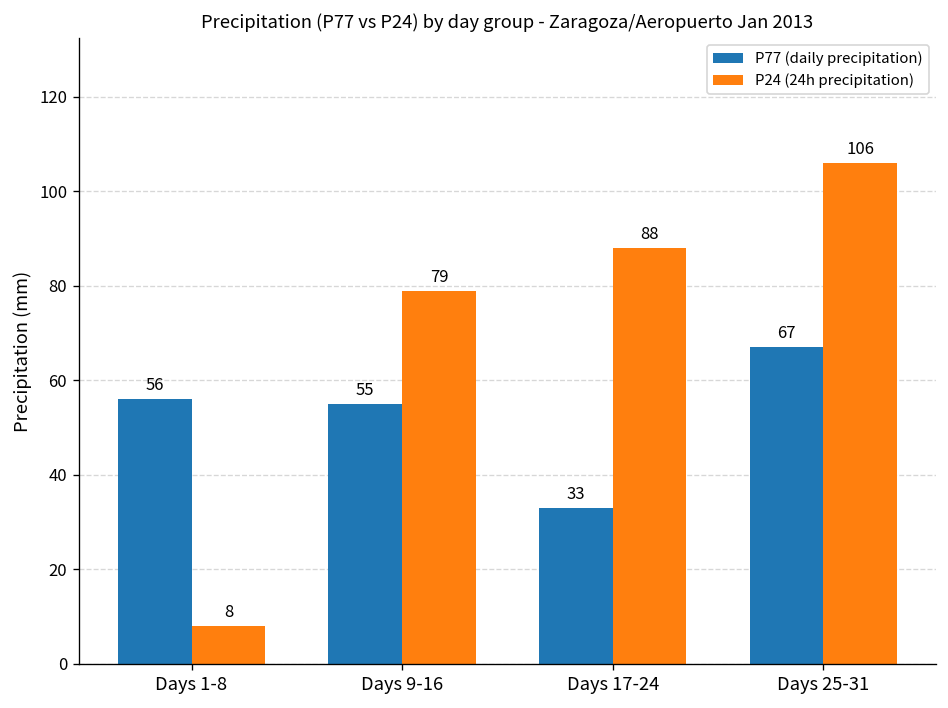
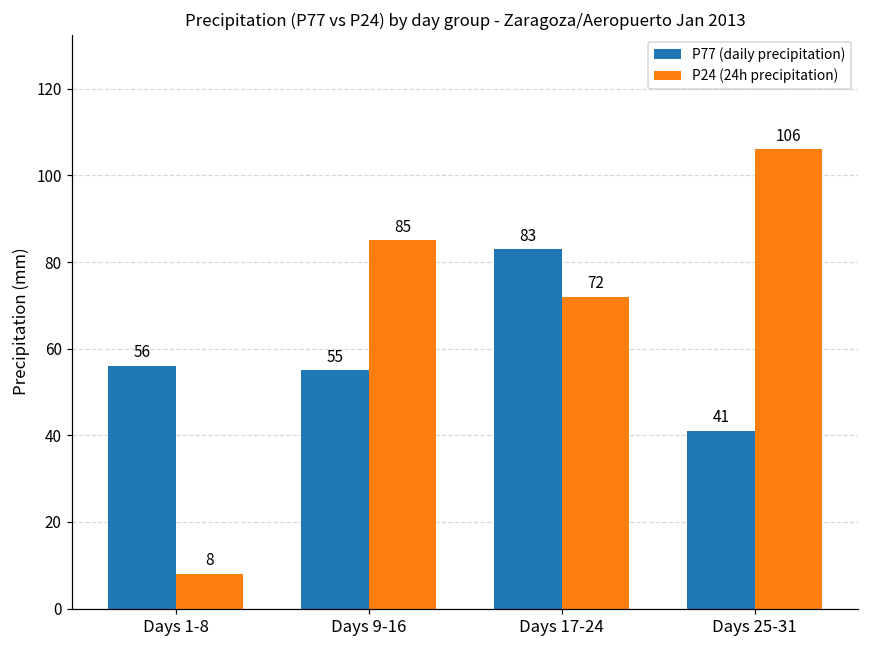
P24 (24h precipitation), Days 9-16: 79 -> 85
P77 (daily precipitation), Days 17-24: 33 -> 83
P24 (24h precipitation), Days 17-24: 88 -> 72
P77 (daily precipitation), Days 25-31: 67 -> 41
